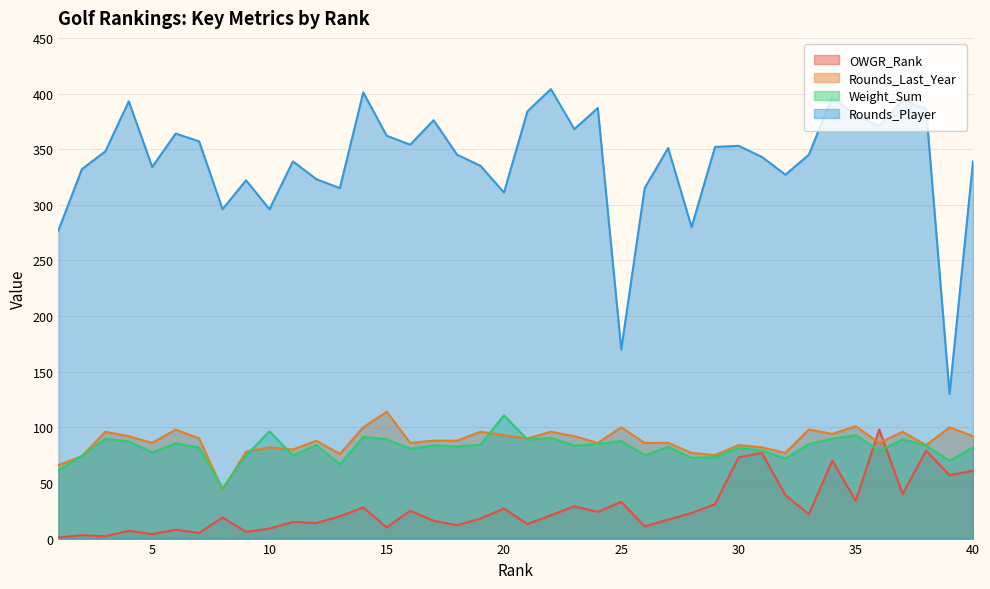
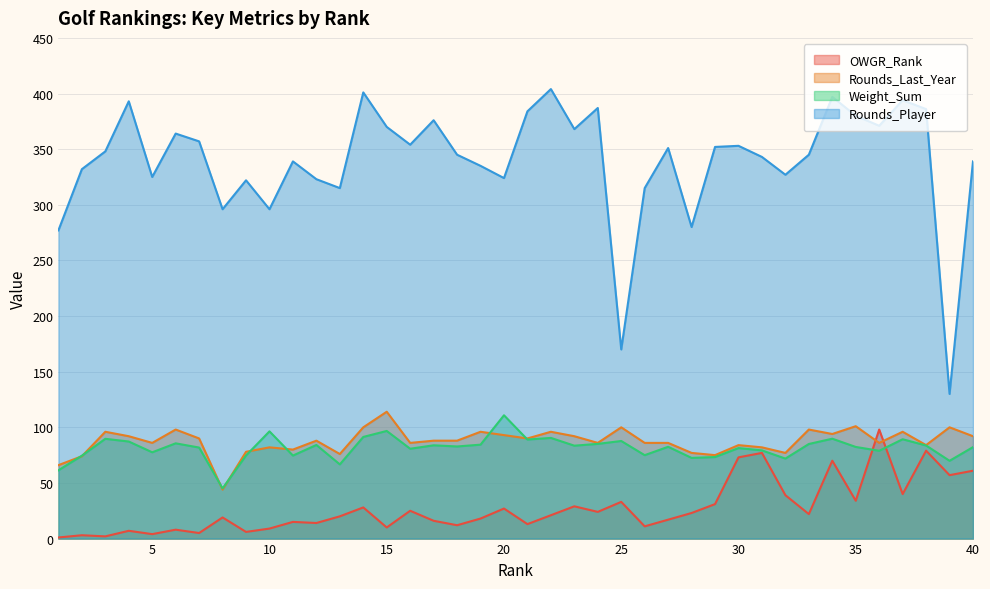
Rounds_Player, 5: 334 -> 325
Weight_Sum, 15: 89 -> 97
Rounds_Player, 15: 362 -> 370
Rounds_Player, 20: 311 -> 324
Weight_Sum, 35: 93 -> 82
